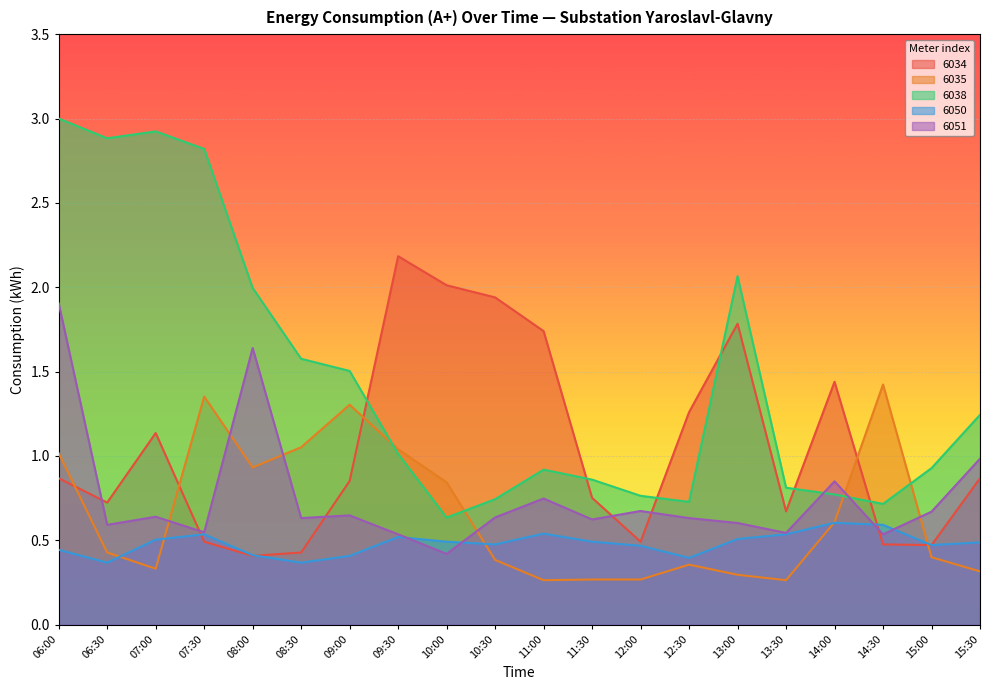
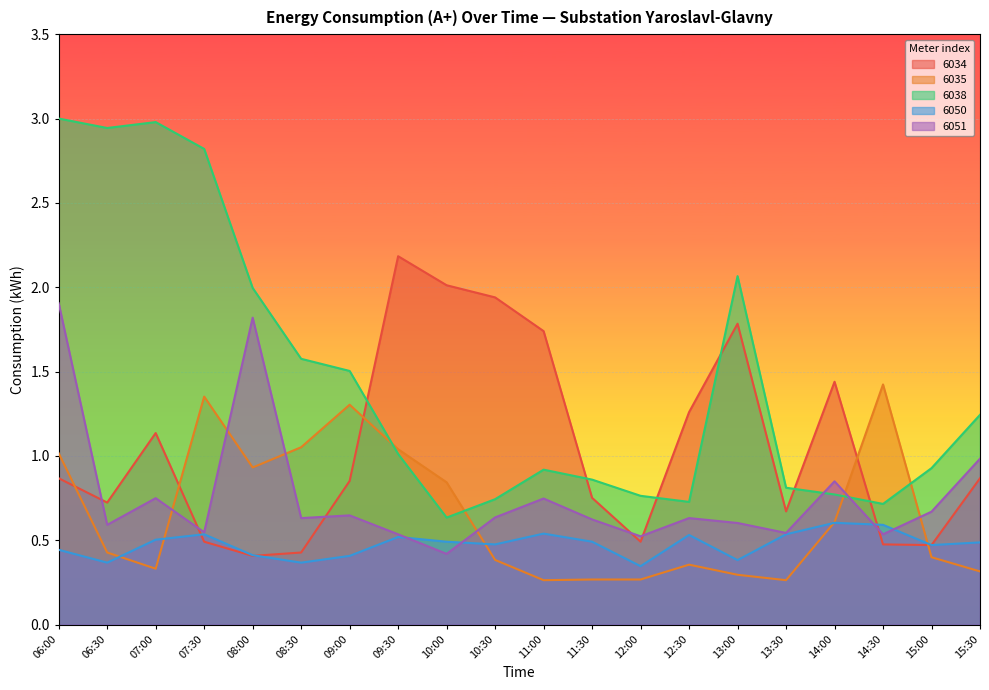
6038, 06:30: 2.88 -> 2.94
6038, 07:00: 2.92 -> 2.98
6051, 07:00: 0.64 -> 0.75
6051, 08:00: 1.64 -> 1.82
6050, 12:00: 0.47 -> 0.35
6051, 12:00: 0.67 -> 0.52
6050, 12:30: 0.40 -> 0.53
6050, 13:00: 0.51 -> 0.38
